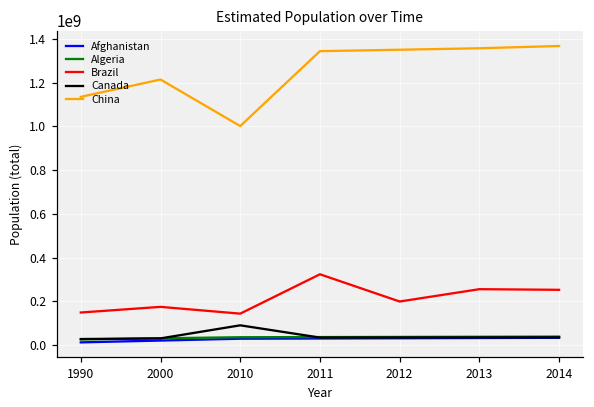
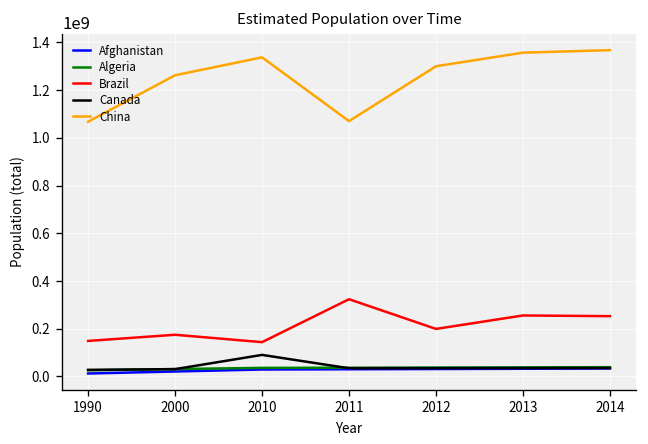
China, 1990: 1140000000 -> 1070000000
China, 2000: 1210000000 -> 1260000000
China, 2010: 1000000000 -> 1340000000
China, 2011: 1340000000 -> 1070000000
China, 2012: 1350000000 -> 1300000000
